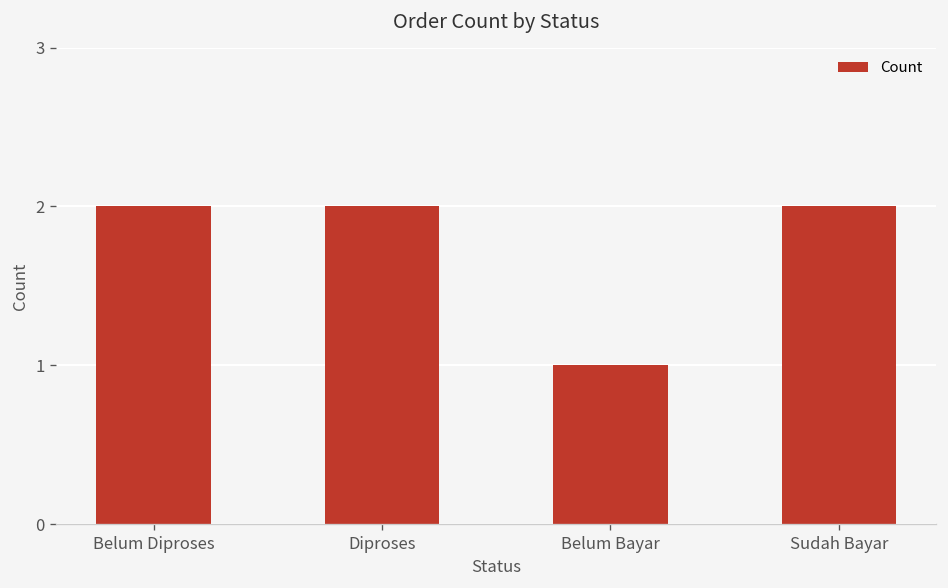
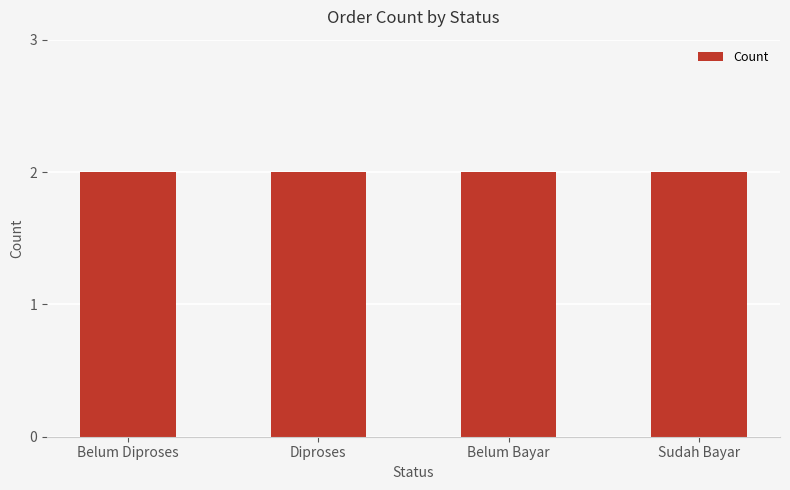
Belum Bayar: 1 -> 2
